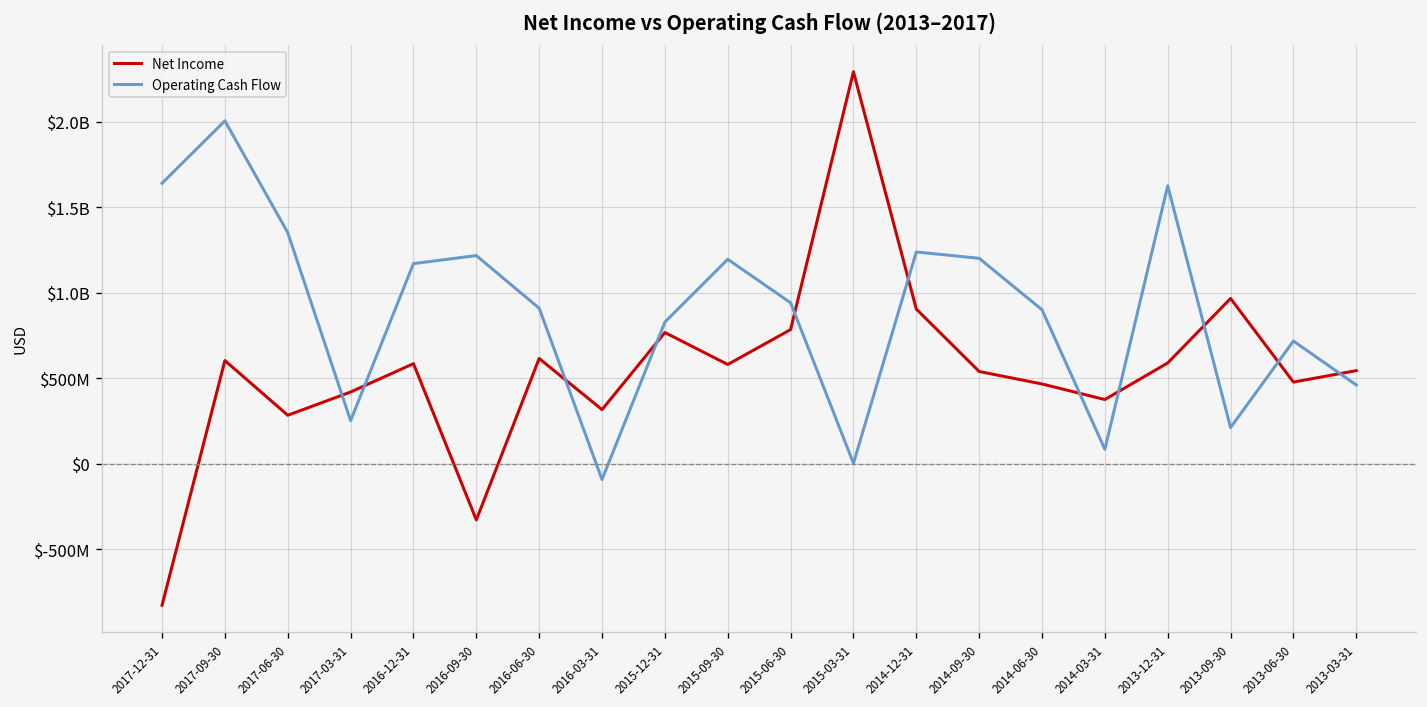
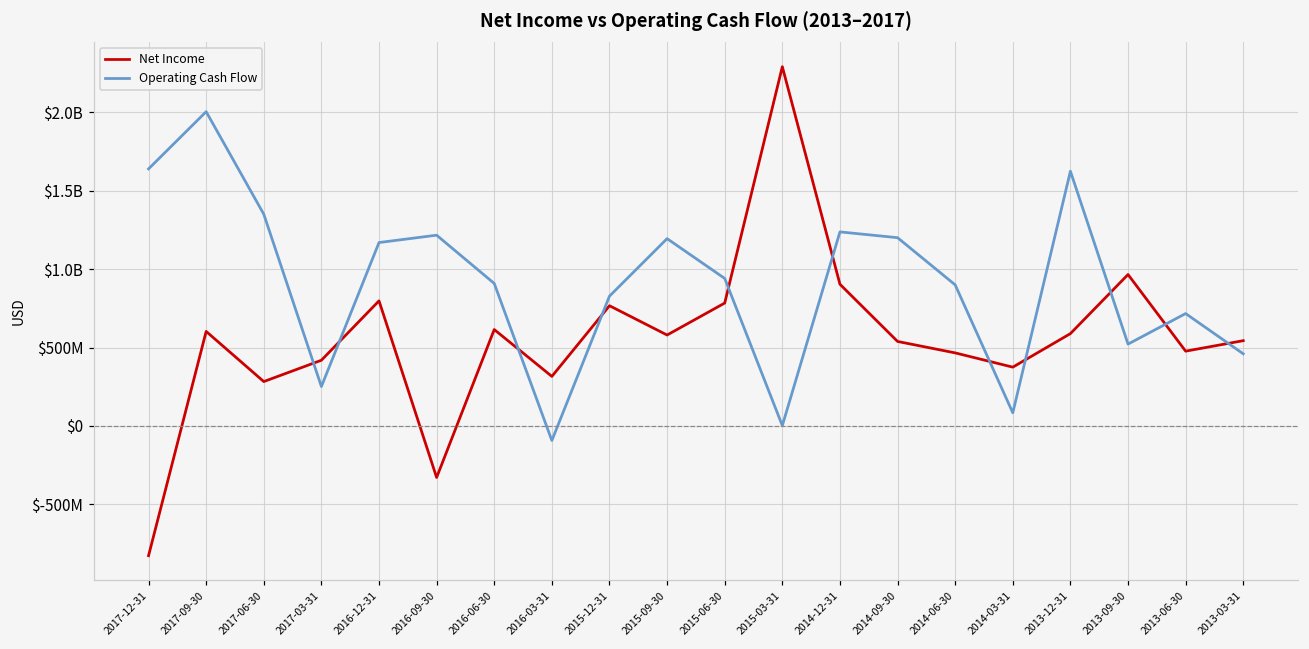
Net Income, 2016-12-31: $580000000 -> $800000000
Operating Cash Flow, 2013-09-30: $210000000 -> $520000000
